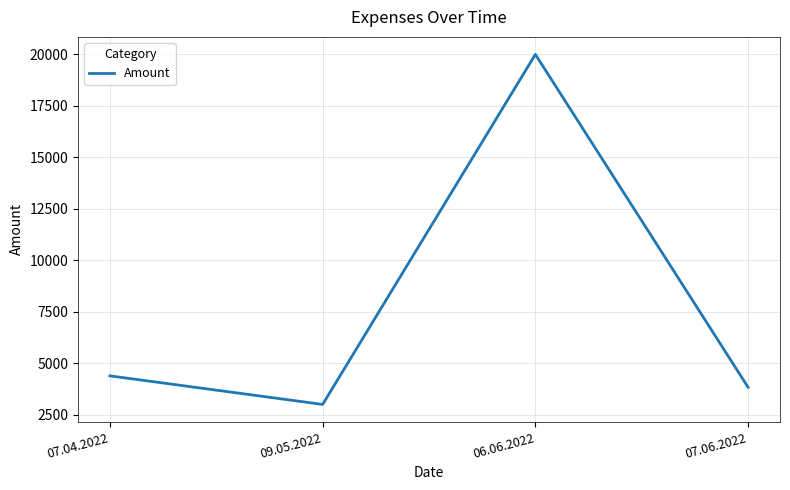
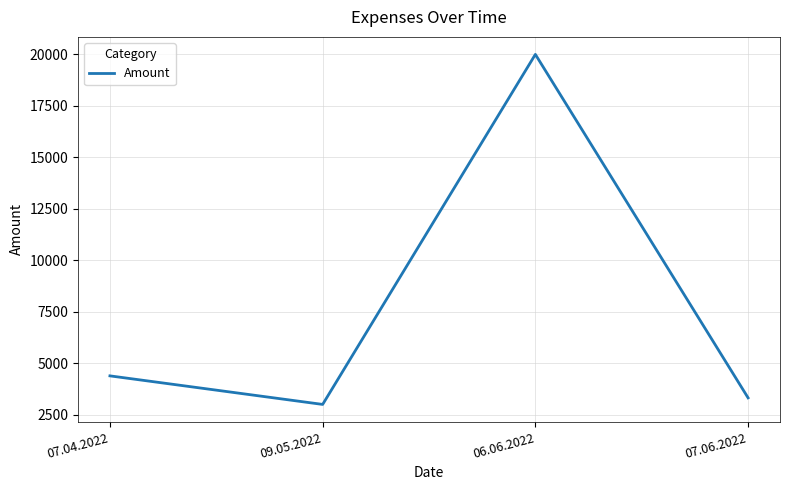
07.06.2022: 3800 -> 3300
